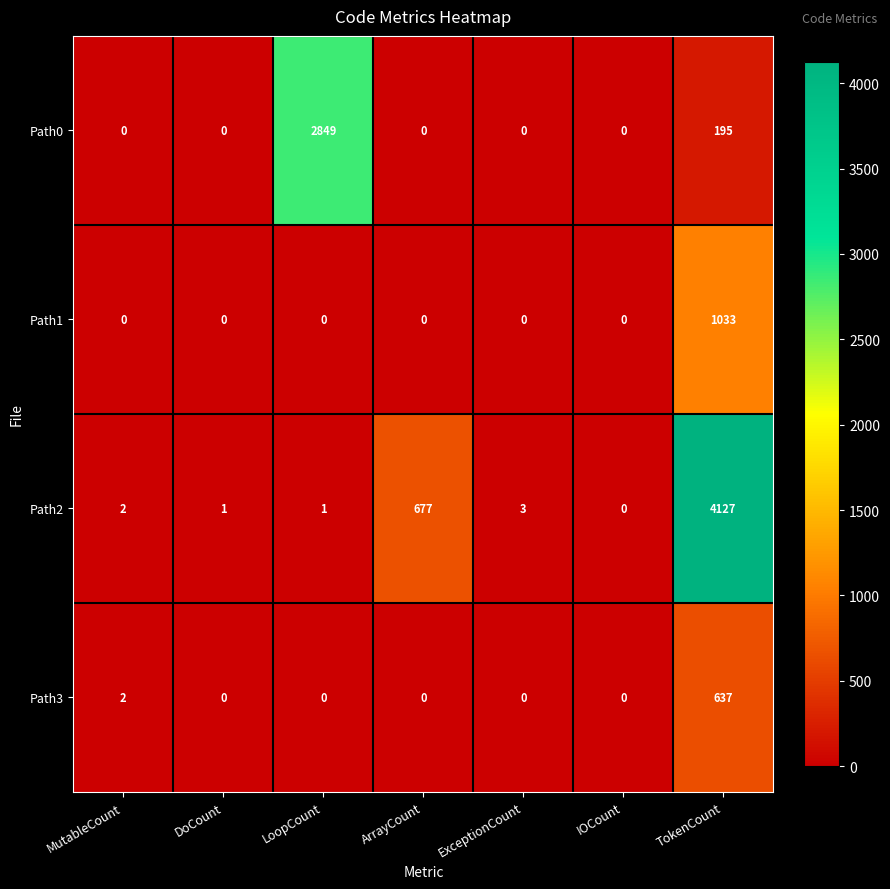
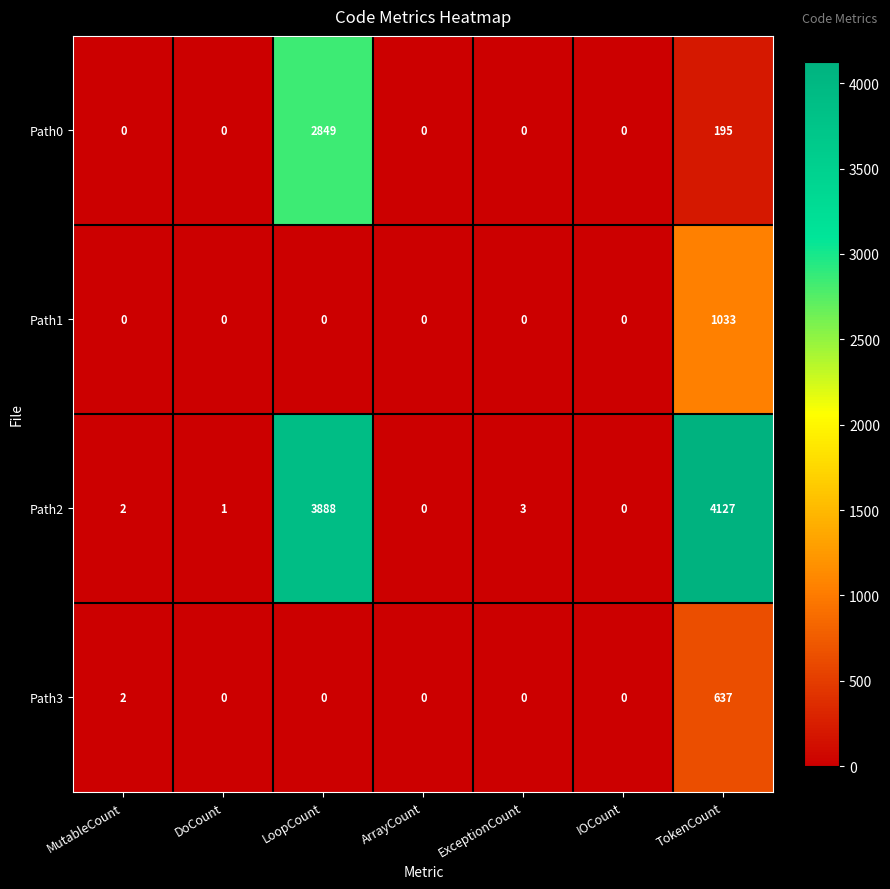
Path2, LoopCount: 1 -> 3888
Path2, ArrayCount: 677 -> 0
